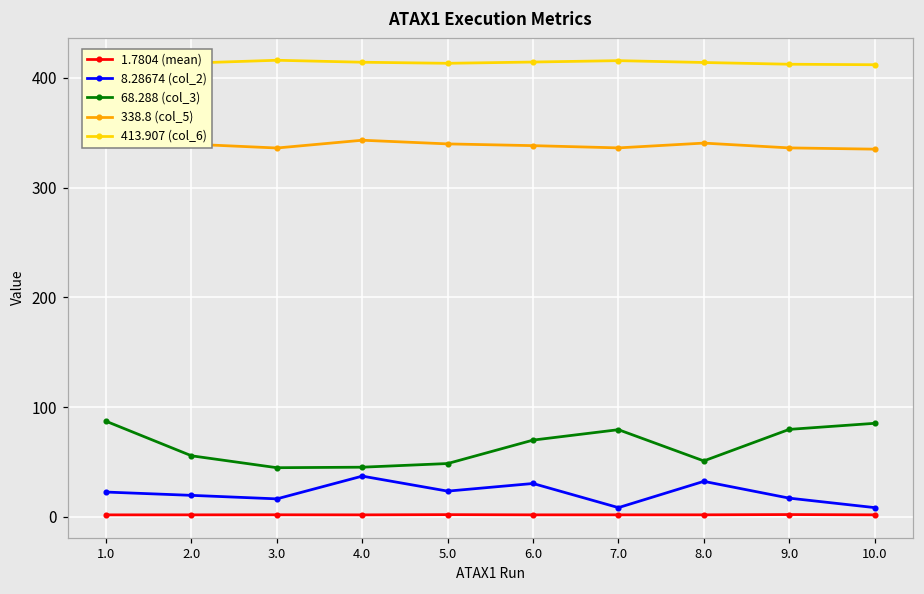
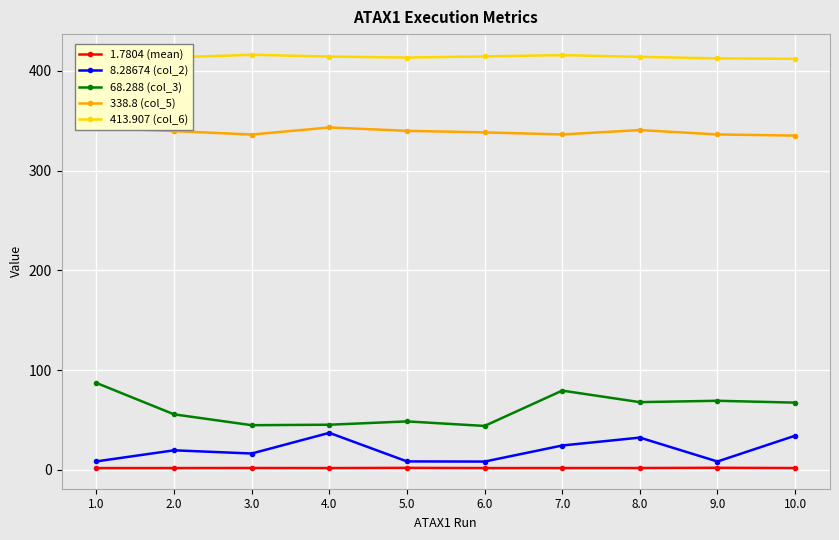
8.28674 (col_2), 1.0: 20 -> 10
8.28674 (col_2), 5.0: 20 -> 10
8.28674 (col_2), 6.0: 30 -> 10
68.288 (col_3), 6.0: 70 -> 40
8.28674 (col_2), 7.0: 10 -> 20
68.288 (col_3), 8.0: 50 -> 70
8.28674 (col_2), 9.0: 20 -> 10
68.288 (col_3), 9.0: 80 -> 70
8.28674 (col_2), 10.0: 10 -> 30
68.288 (col_3), 10.0: 90 -> 70
